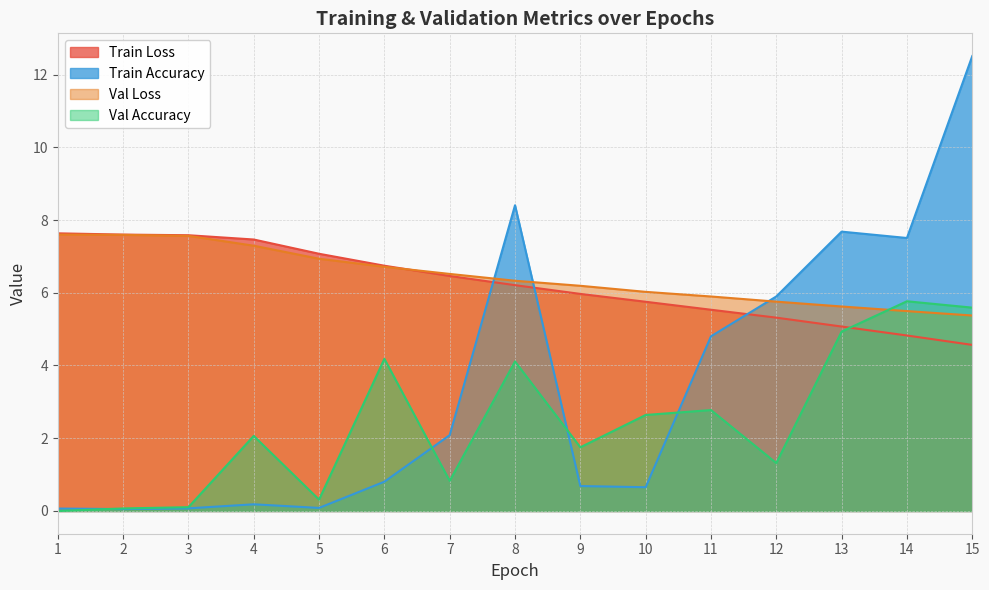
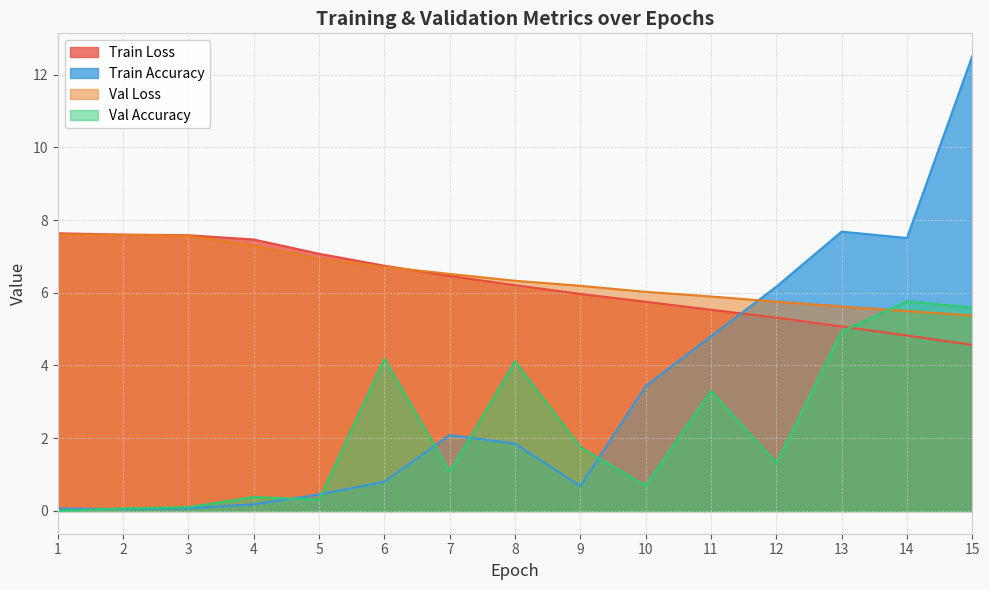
Val Accuracy, 4: 2.1 -> 0.4
Train Accuracy, 5: 0.1 -> 0.5
Val Accuracy, 7: 0.8 -> 1.1
Train Accuracy, 8: 8.4 -> 1.9
Train Accuracy, 10: 0.7 -> 3.4
Val Accuracy, 10: 2.6 -> 0.7
Val Accuracy, 11: 2.8 -> 3.3
Train Accuracy, 12: 5.9 -> 6.2
